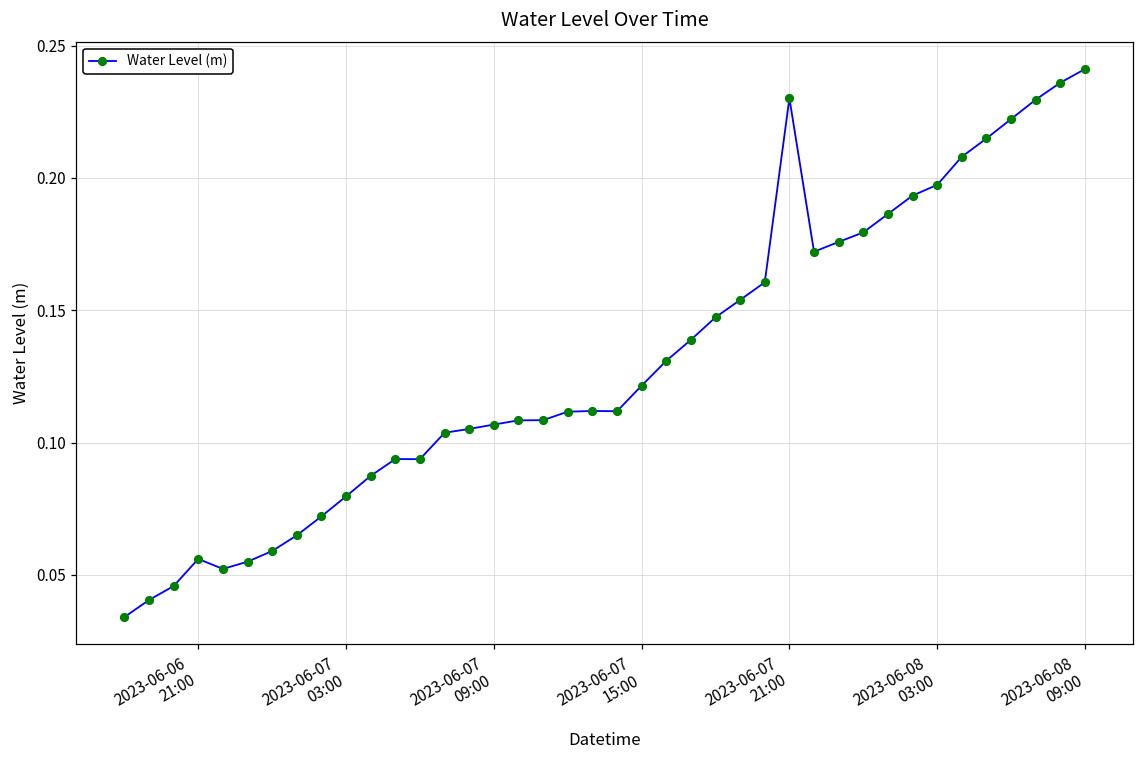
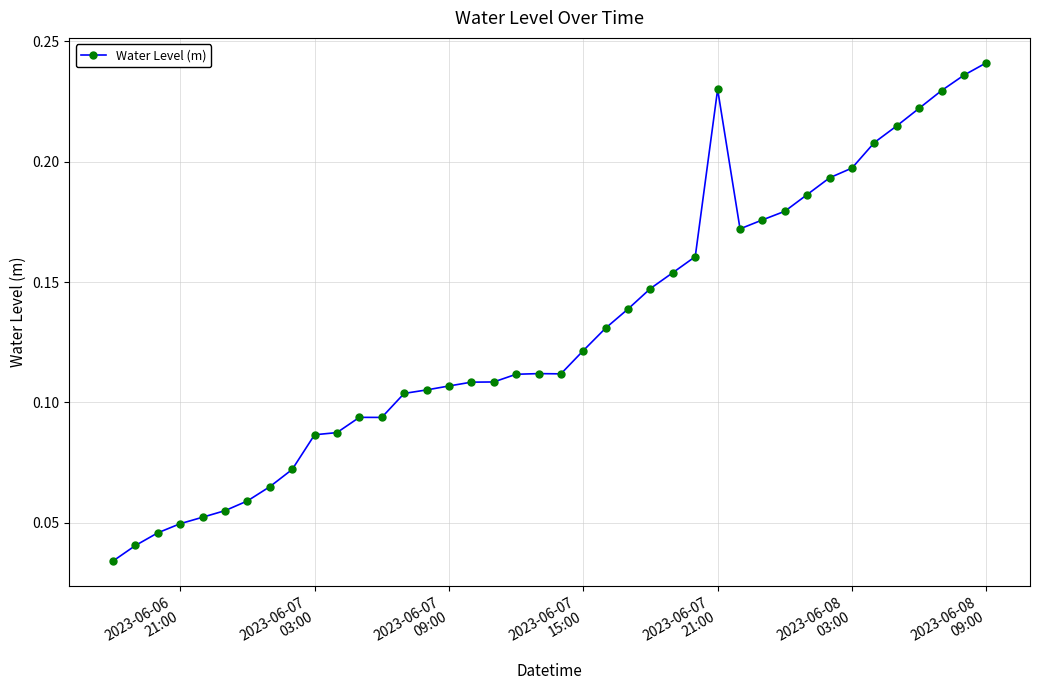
2023-06-06 21:00: 0.056 -> 0.050
2023-06-07 03:00: 0.080 -> 0.087
